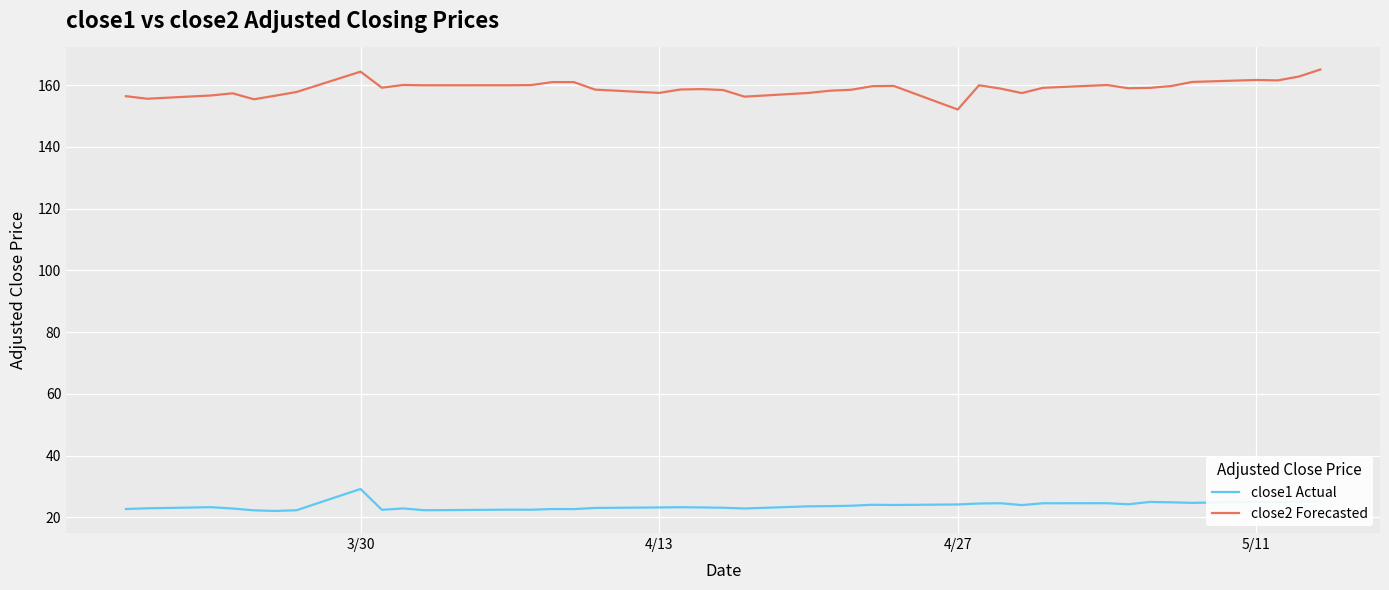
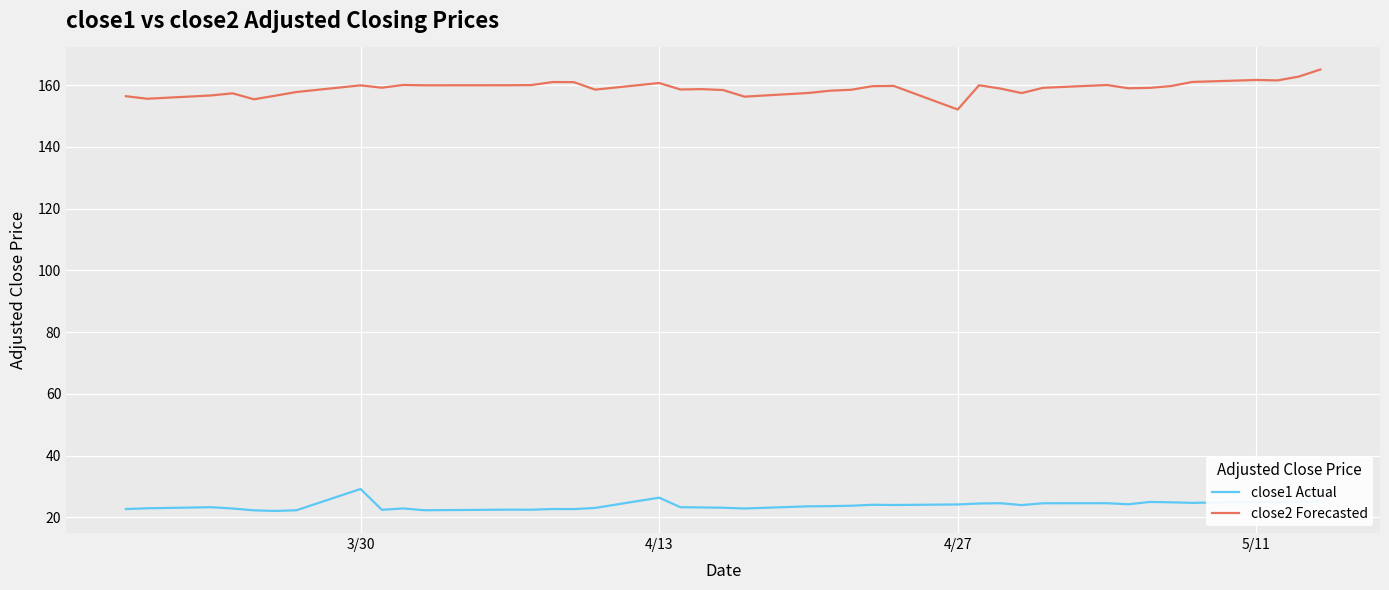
close2 Forecasted, 3/30: 164 -> 160
close1 Actual, 4/13: 23 -> 26
close2 Forecasted, 4/13: 157 -> 161
